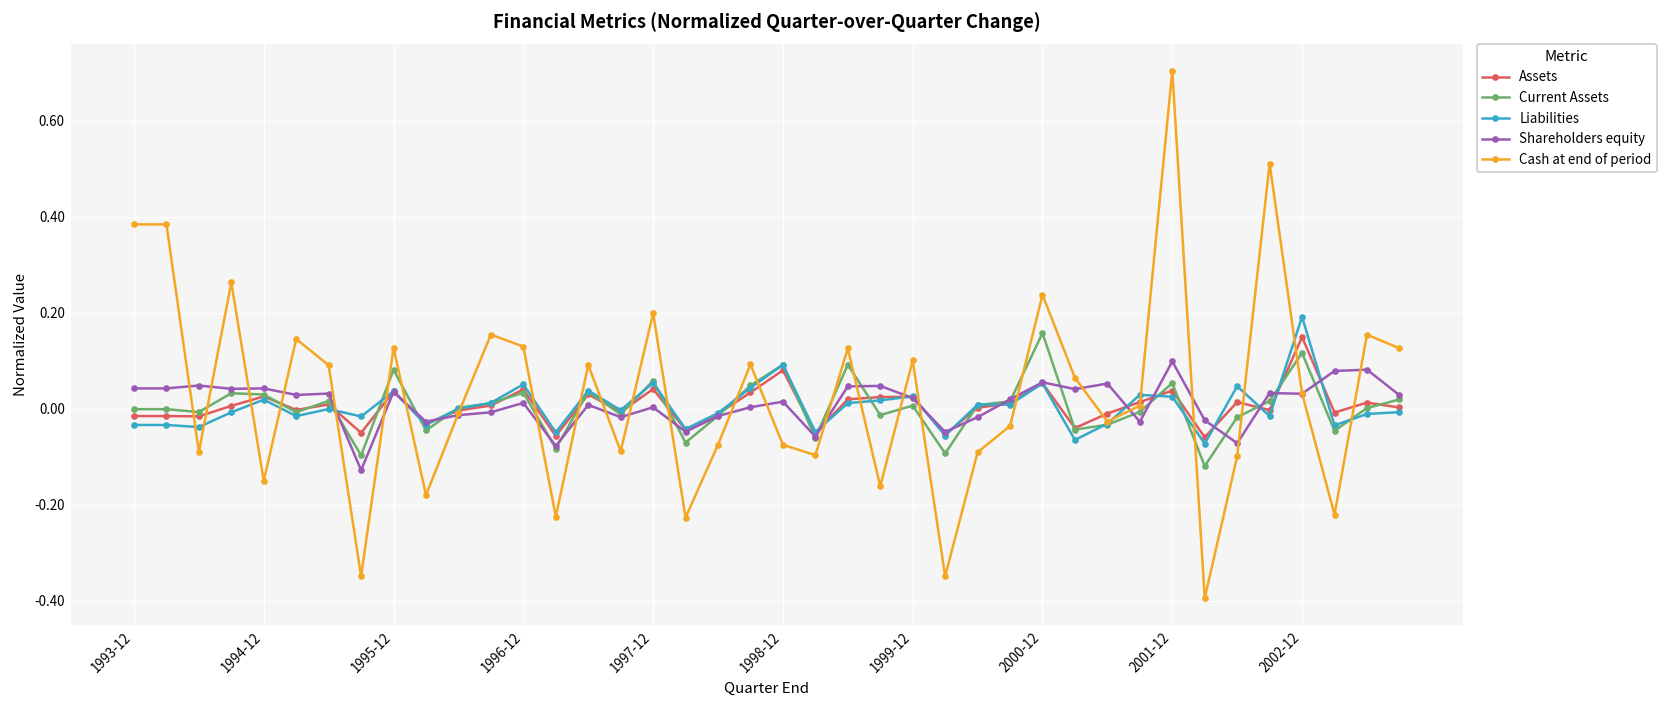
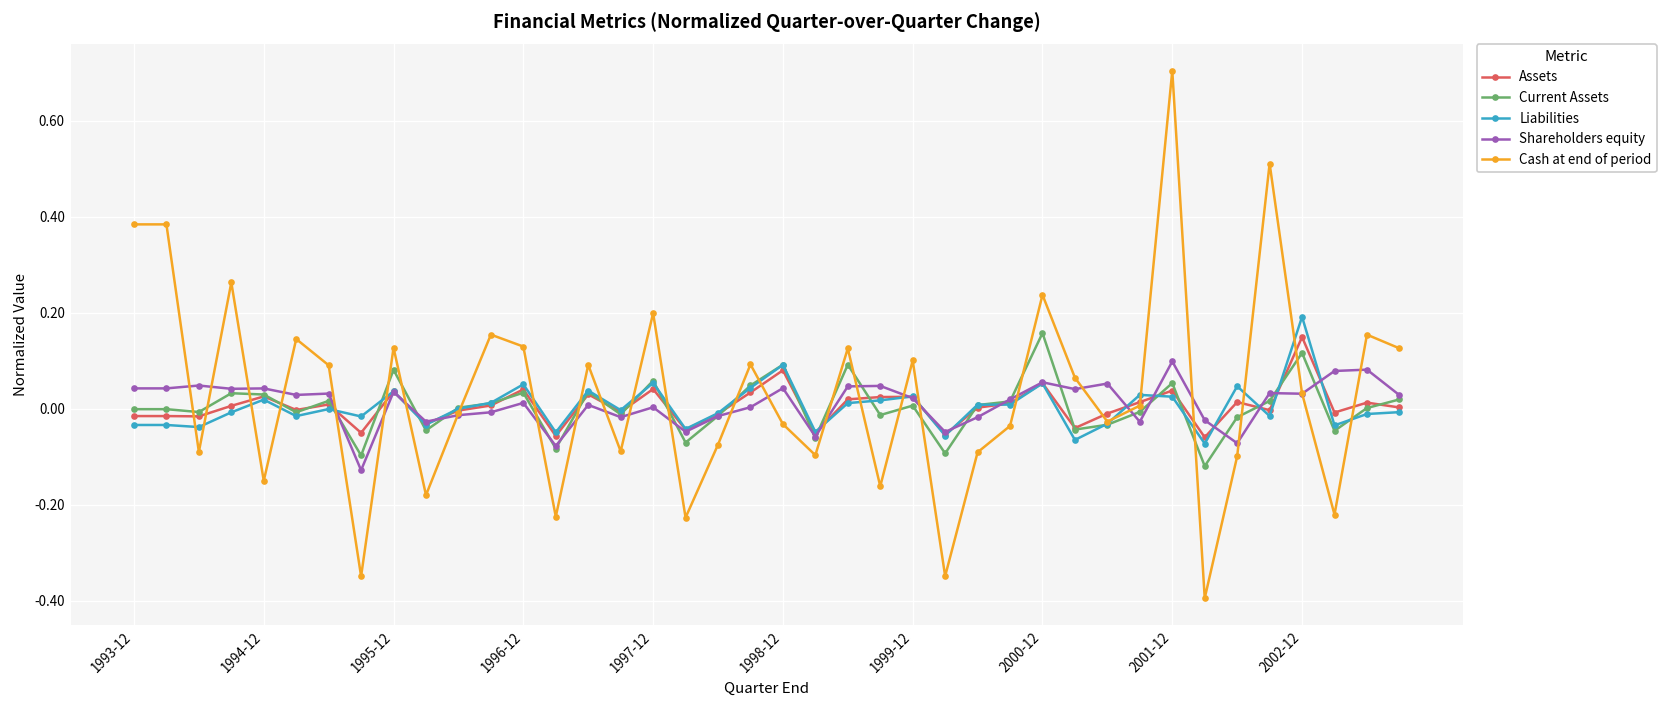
Shareholders equity, 1998-12: 0.01 -> 0.04
Cash at end of period, 1998-12: -0.08 -> -0.03
